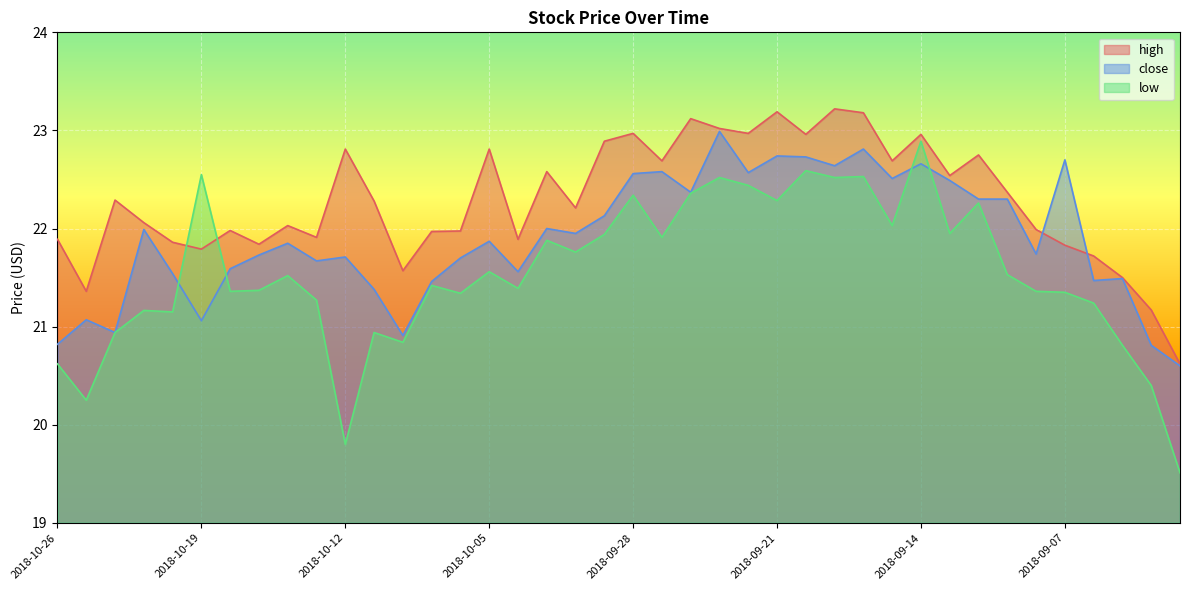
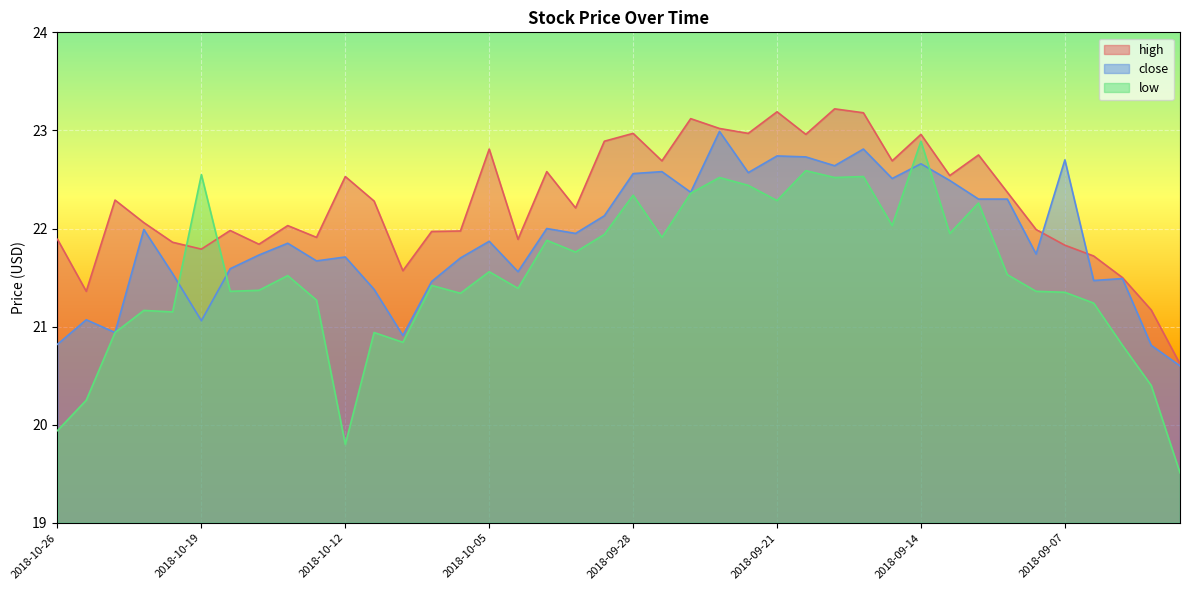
low, 2018-10-26: 20.6 -> 19.9
high, 2018-10-12: 22.8 -> 22.5
